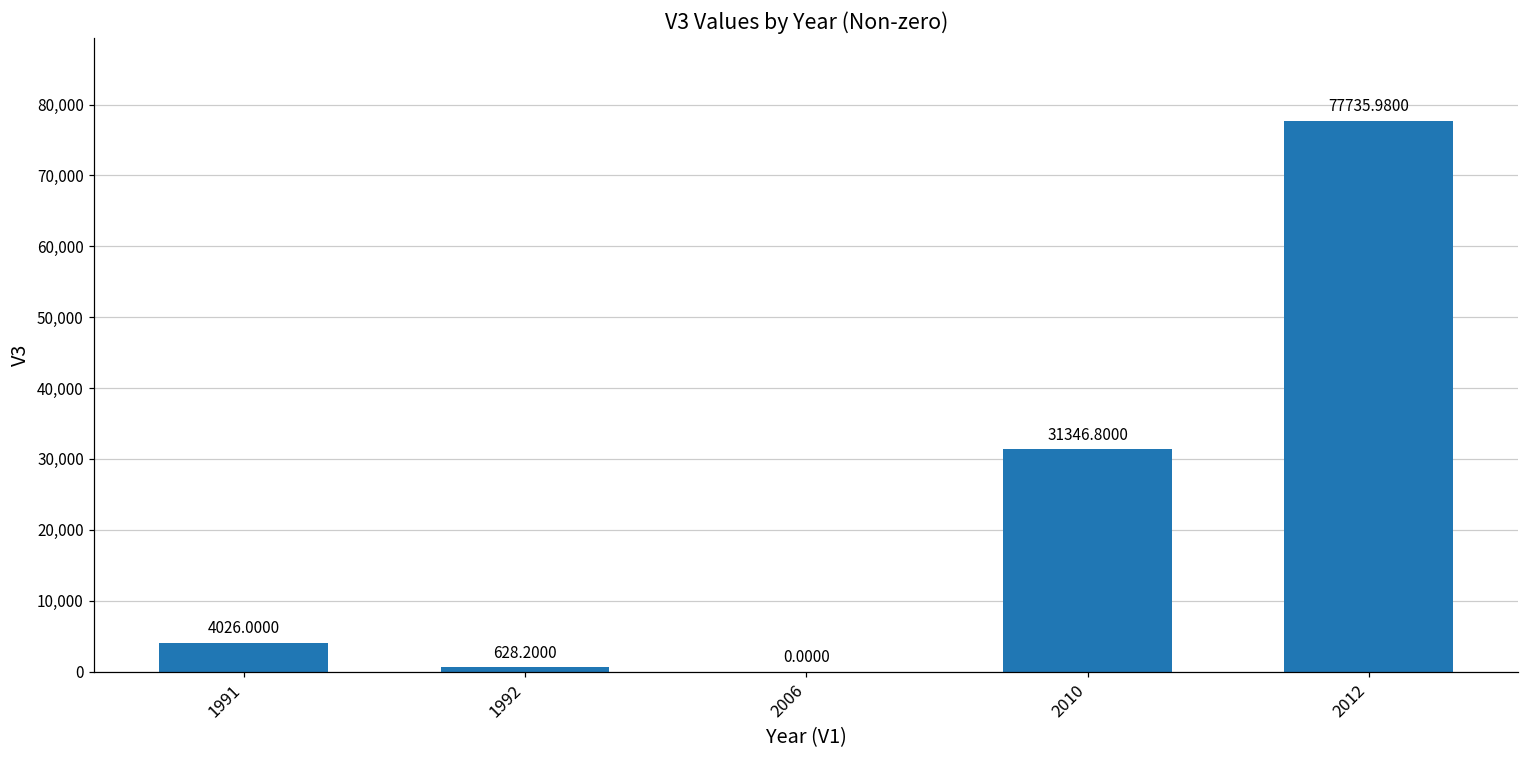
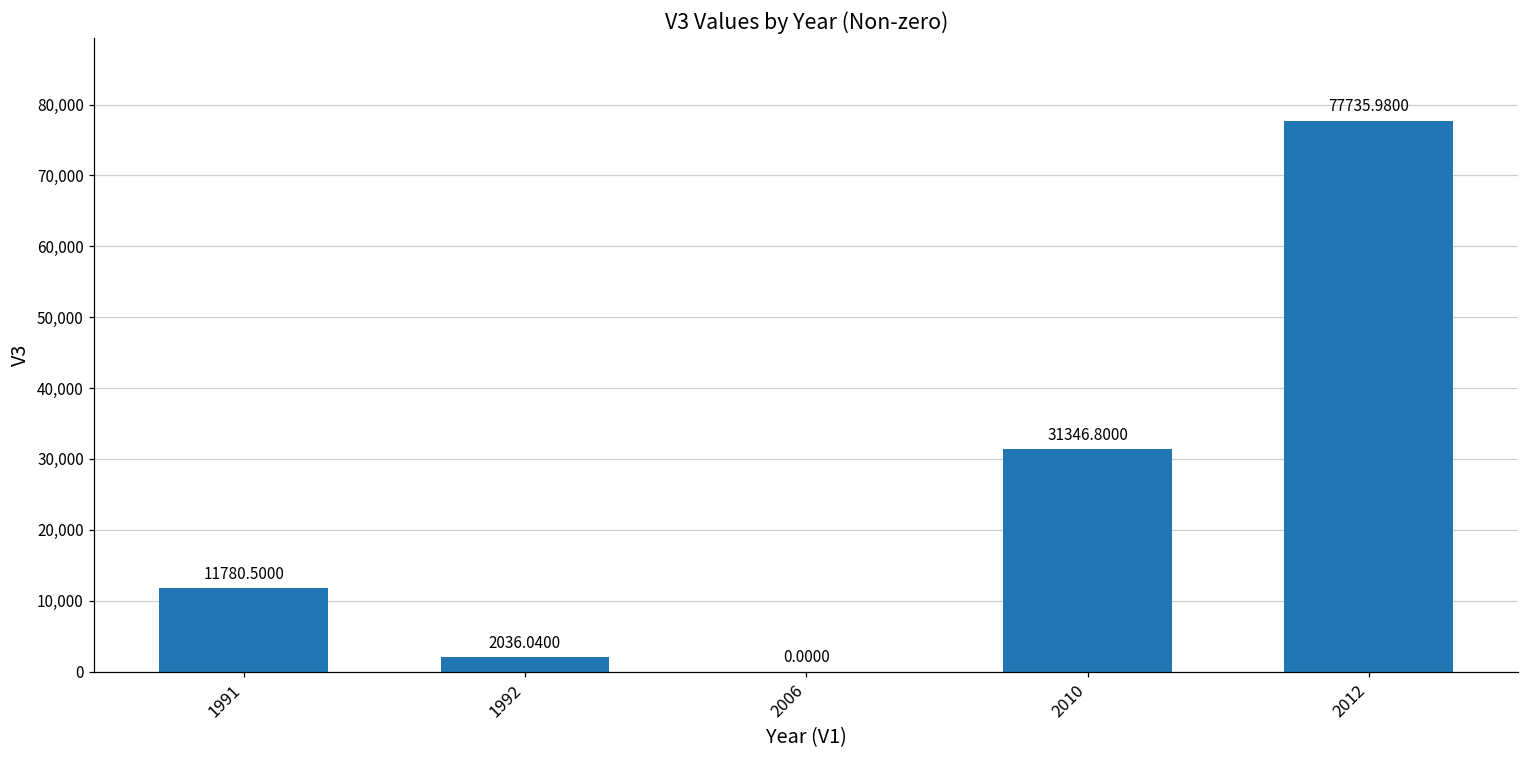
1991: 4026.0000 -> 11780.5000
1992: 628.2000 -> 2036.0400
